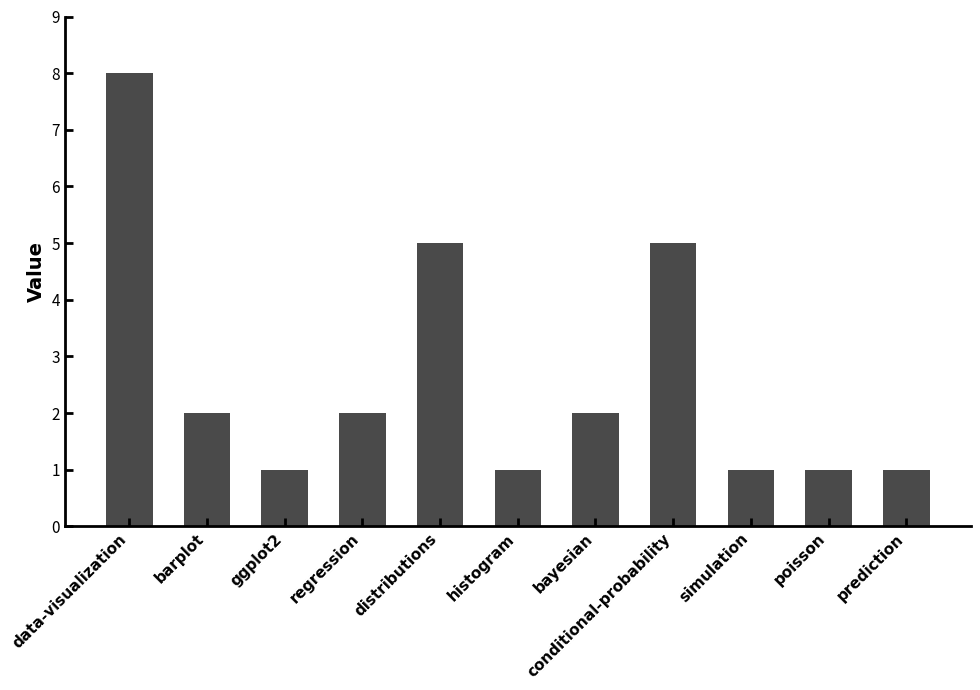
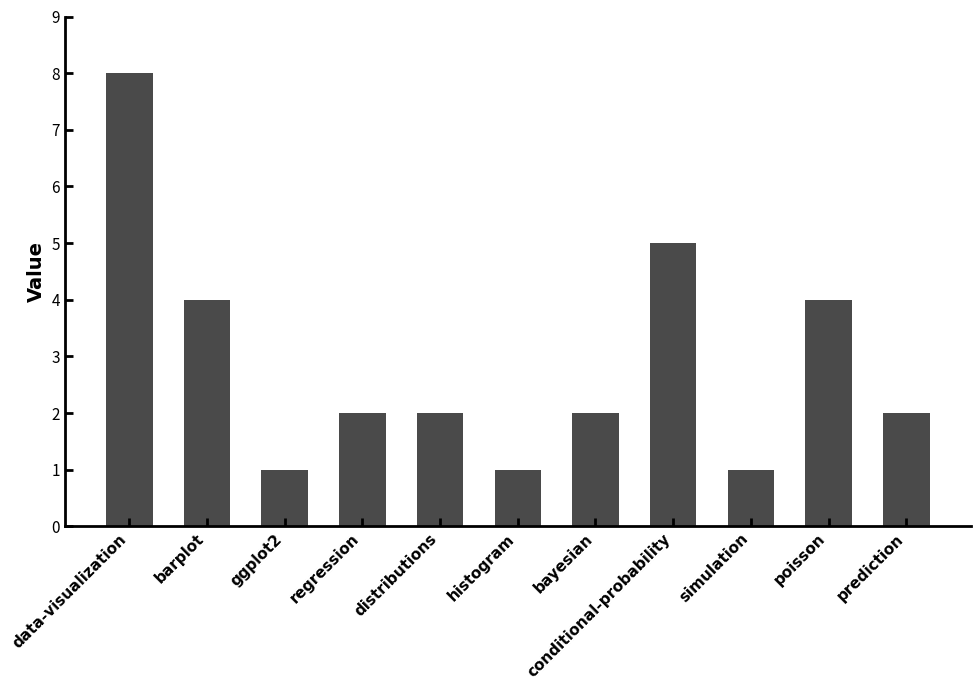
barplot: 2 -> 4
distributions: 5 -> 2
poisson: 1 -> 4
prediction: 1 -> 2
